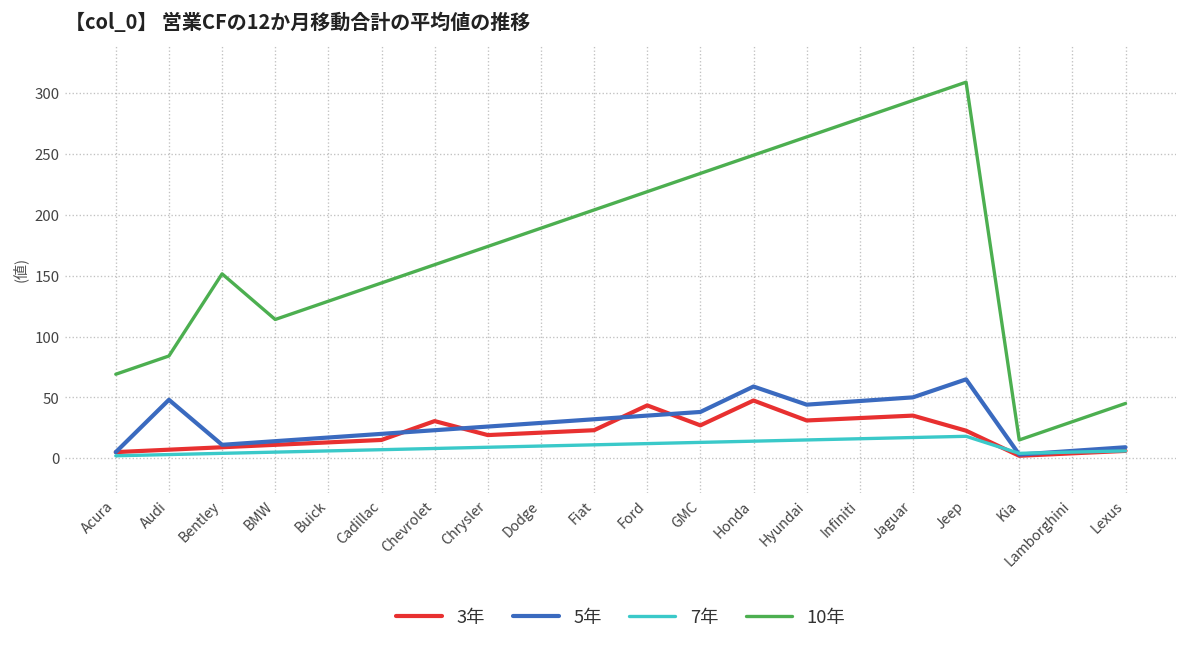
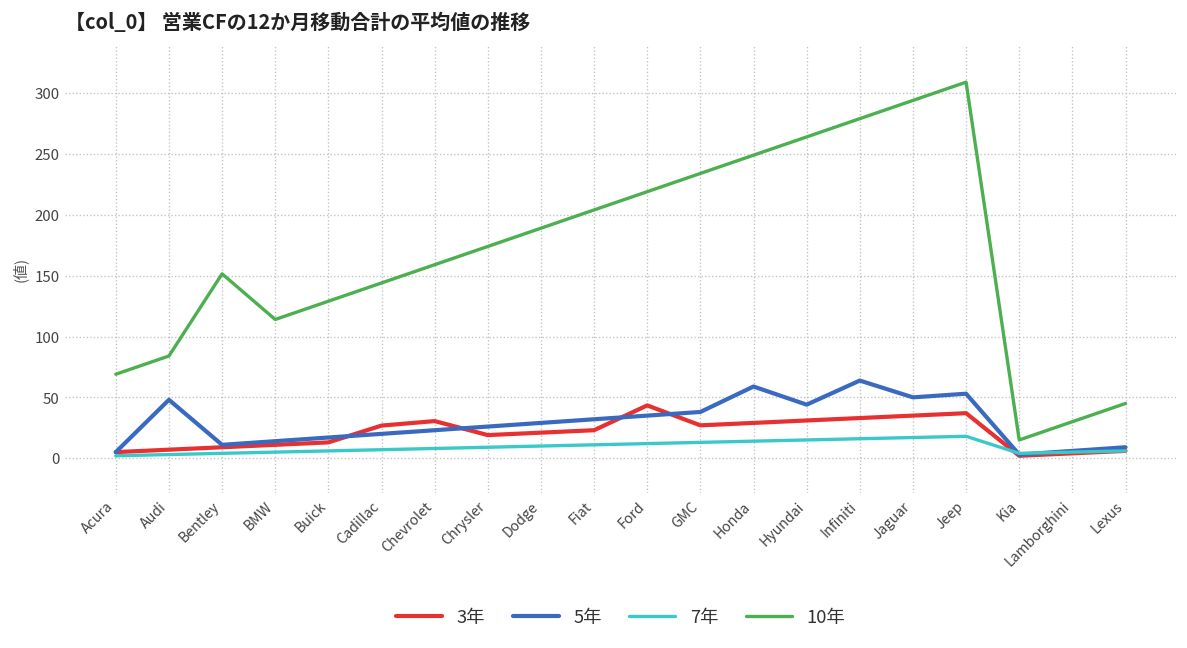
3年, Cadillac: 15 -> 27
3年, Honda: 47 -> 29
5年, Infiniti: 47 -> 64
3年, Jeep: 23 -> 37
5年, Jeep: 65 -> 53
